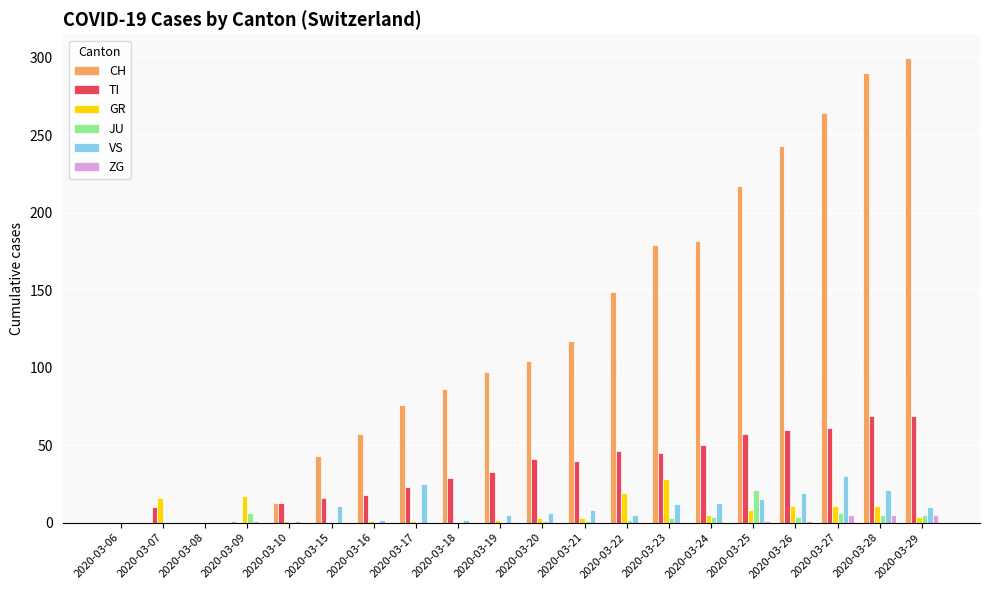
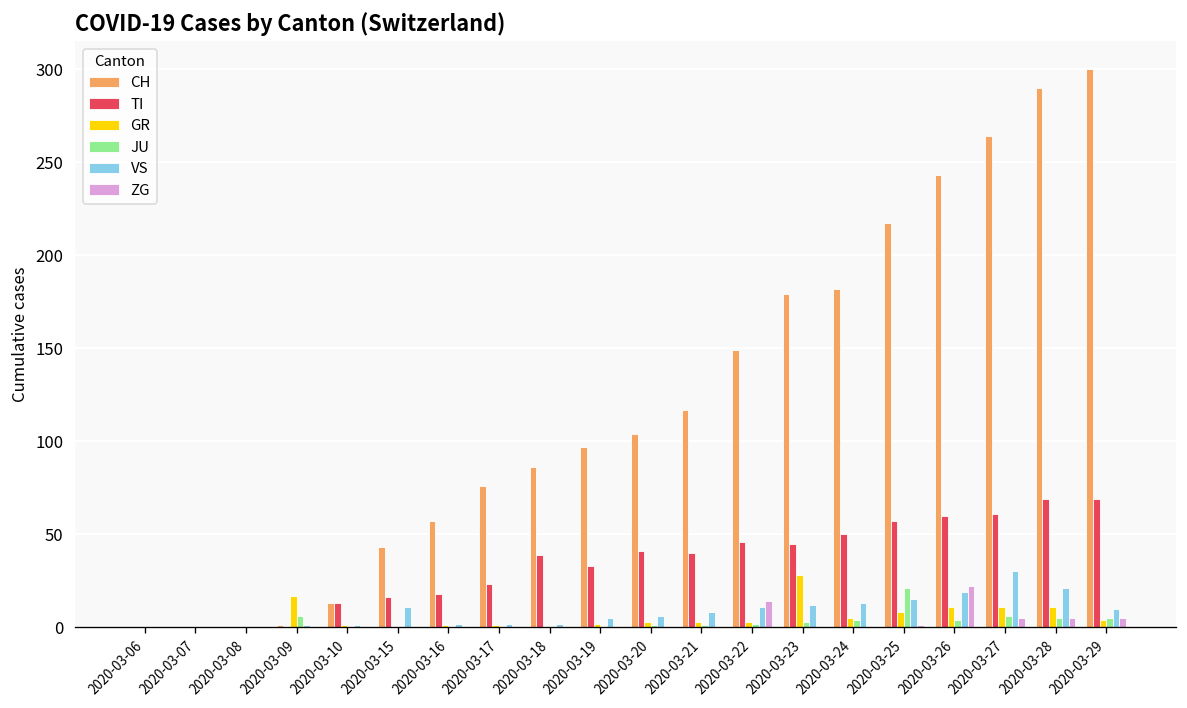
TI, 2020-03-07: 10 -> 0
GR, 2020-03-07: 16 -> 0
VS, 2020-03-17: 25 -> 2
TI, 2020-03-18: 29 -> 39
GR, 2020-03-22: 19 -> 3
VS, 2020-03-22: 5 -> 11
ZG, 2020-03-22: 0 -> 14
ZG, 2020-03-26: 1 -> 22
